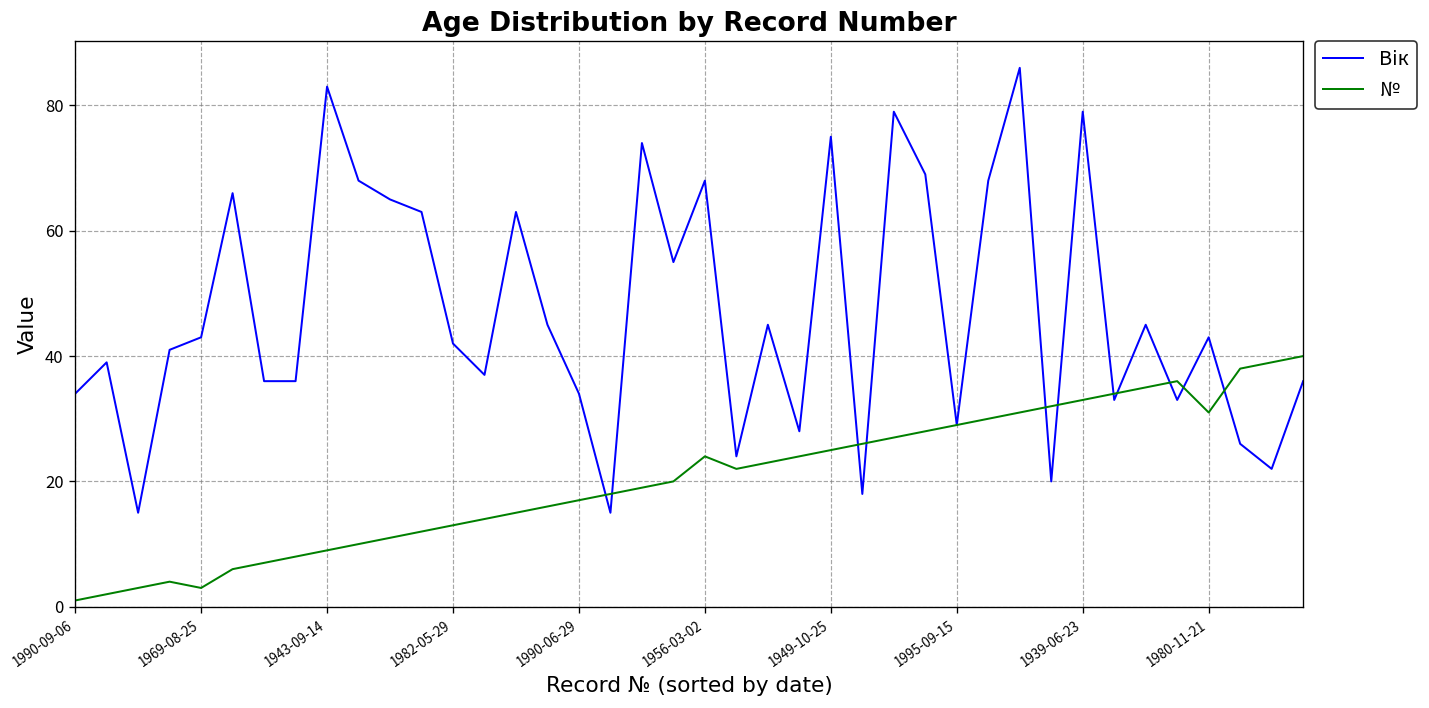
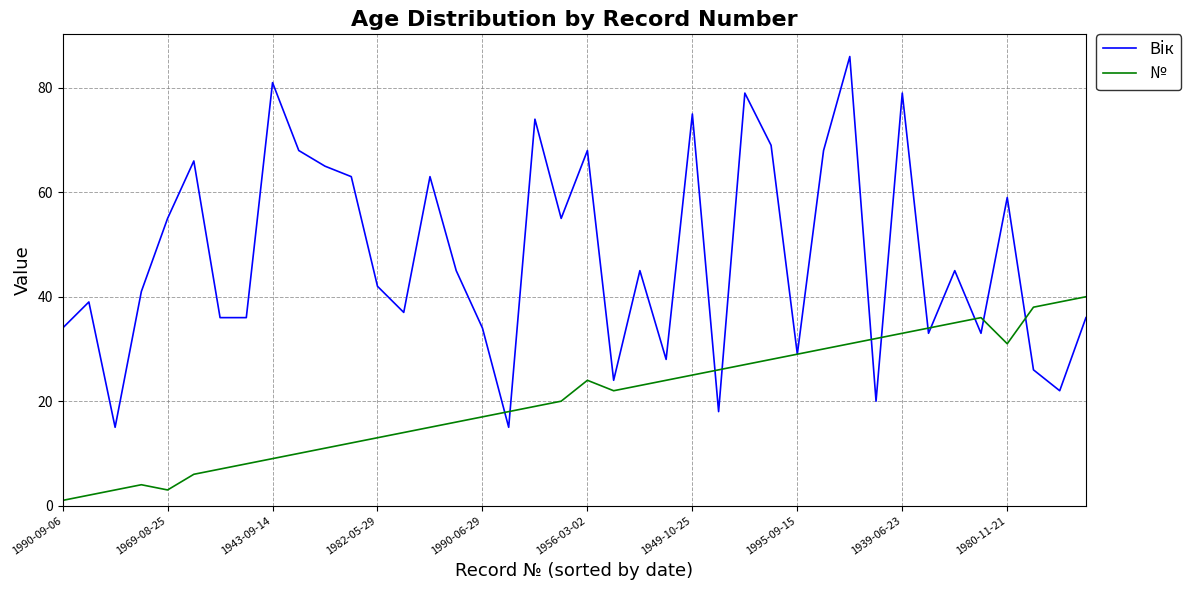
Вік, 1969-08-25: 43 -> 55
Вік, 1943-09-14: 83 -> 81
Вік, 1980-11-21: 43 -> 59
